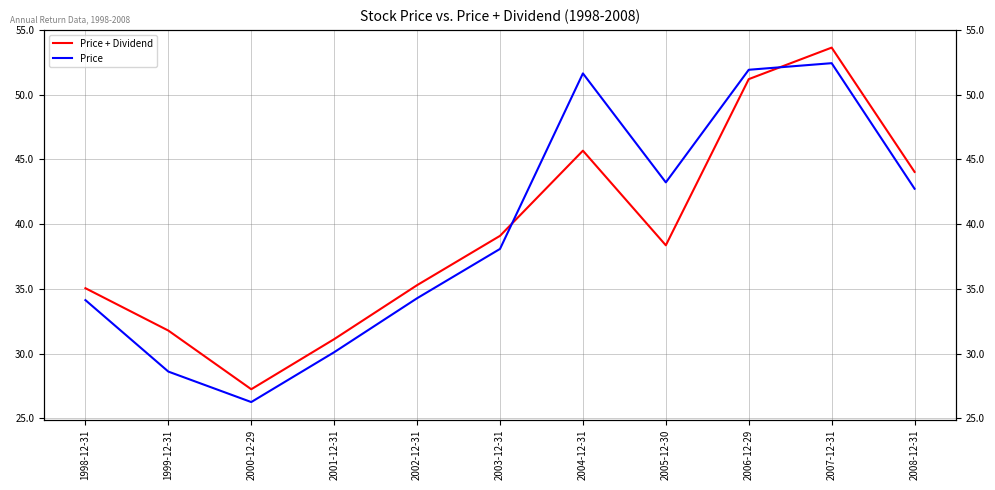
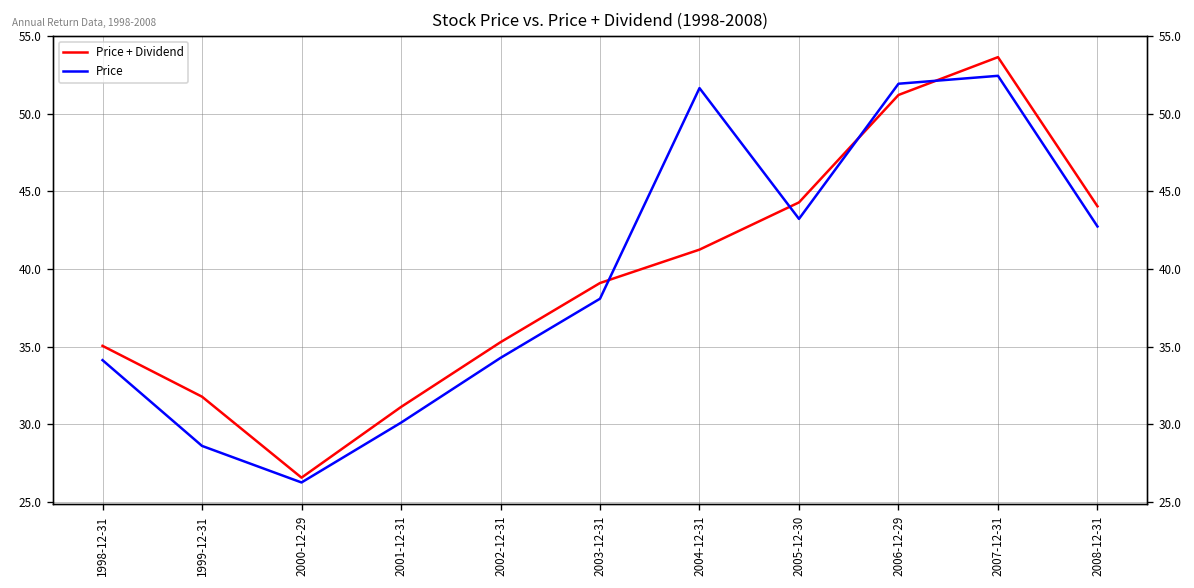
Price + Dividend, 2000-12-29: 27.2 -> 26.6
Price + Dividend, 2004-12-31: 45.7 -> 41.2
Price + Dividend, 2005-12-30: 38.4 -> 44.3
